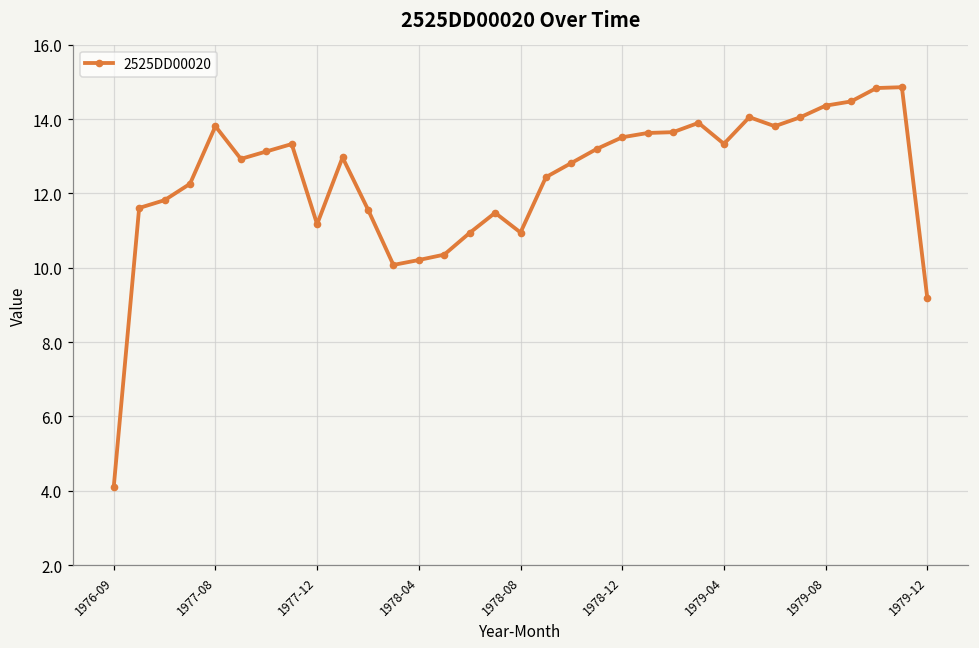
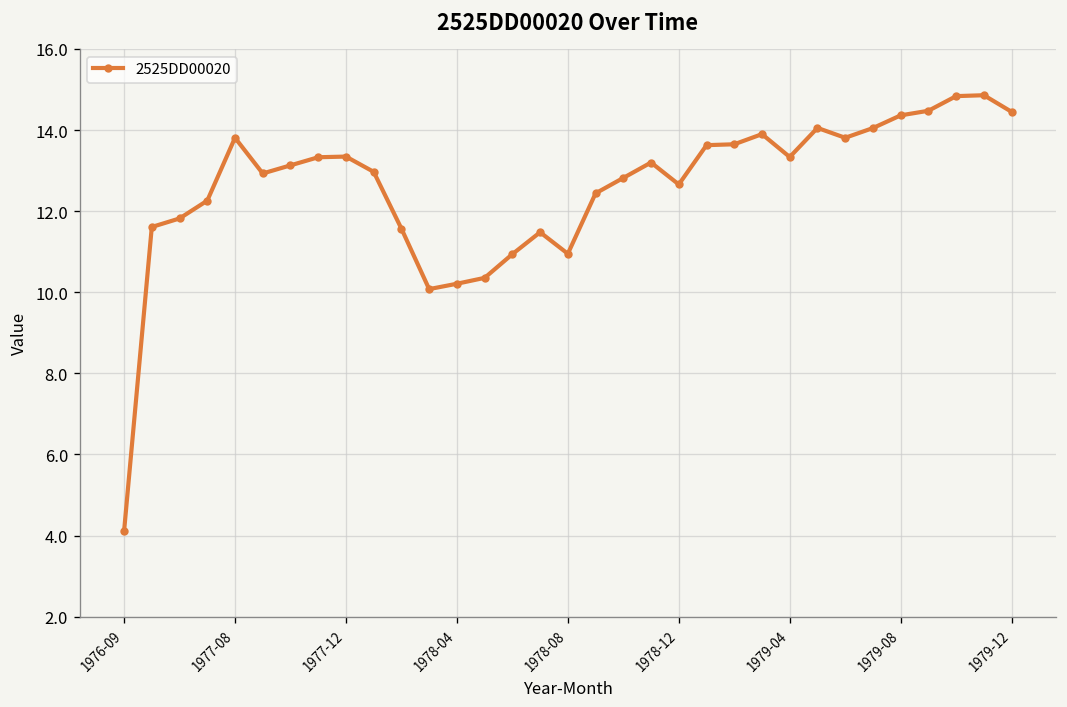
1977-12: 11.2 -> 13.3
1978-12: 13.5 -> 12.7
1979-12: 9.2 -> 14.5
